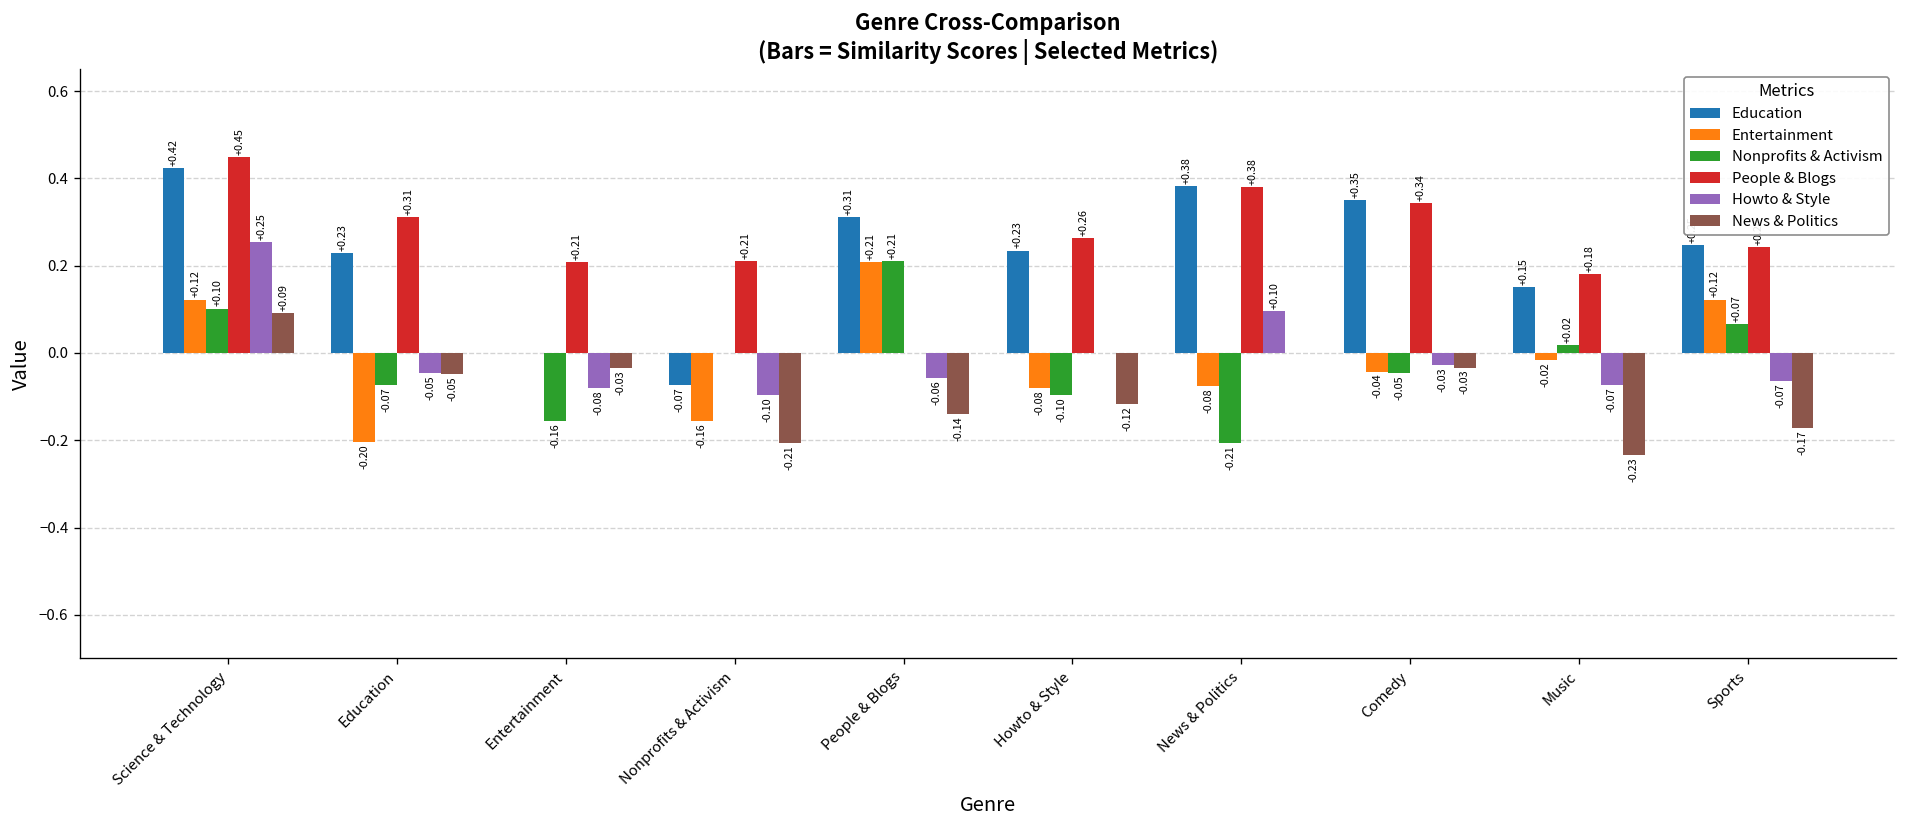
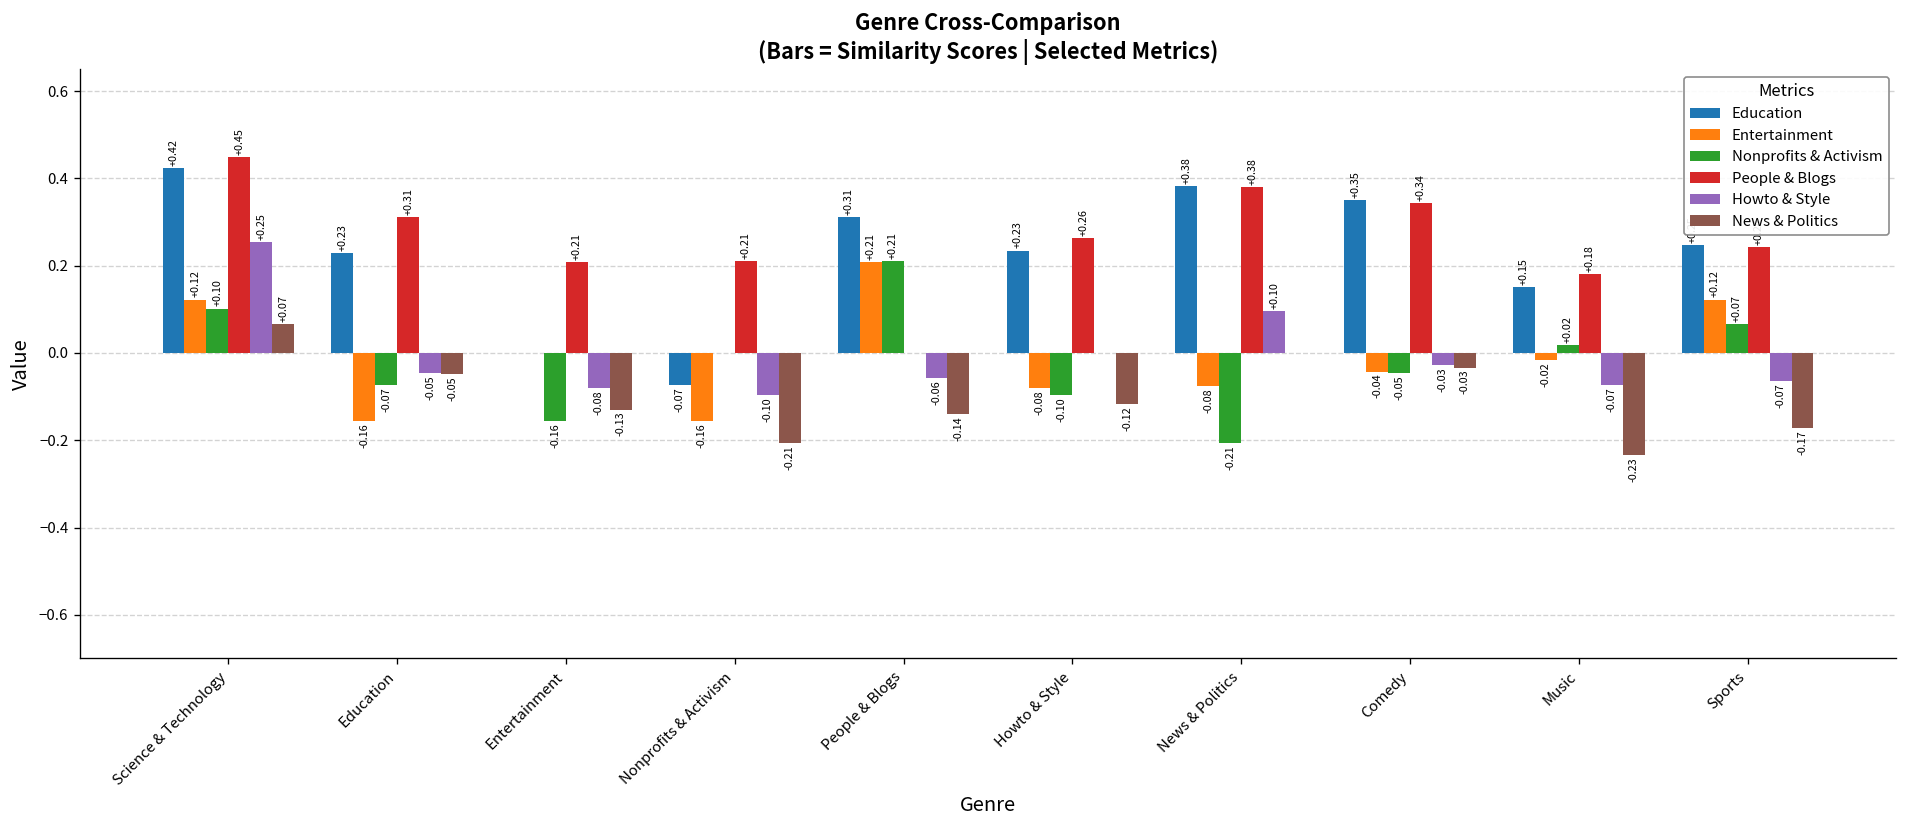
News & Politics, Science & Technology: +0.09 -> +0.07
Entertainment, Education: -0.20 -> -0.16
News & Politics, Entertainment: -0.03 -> -0.13
